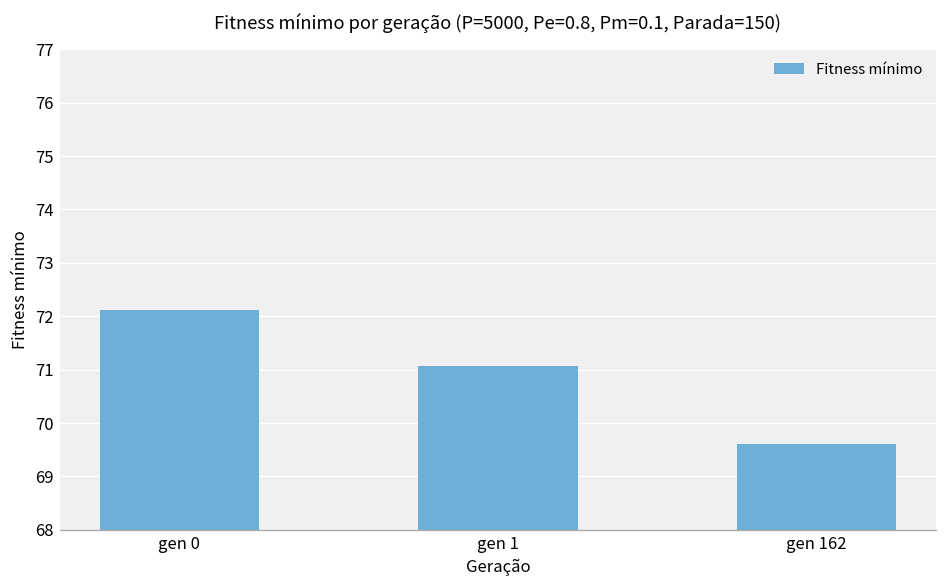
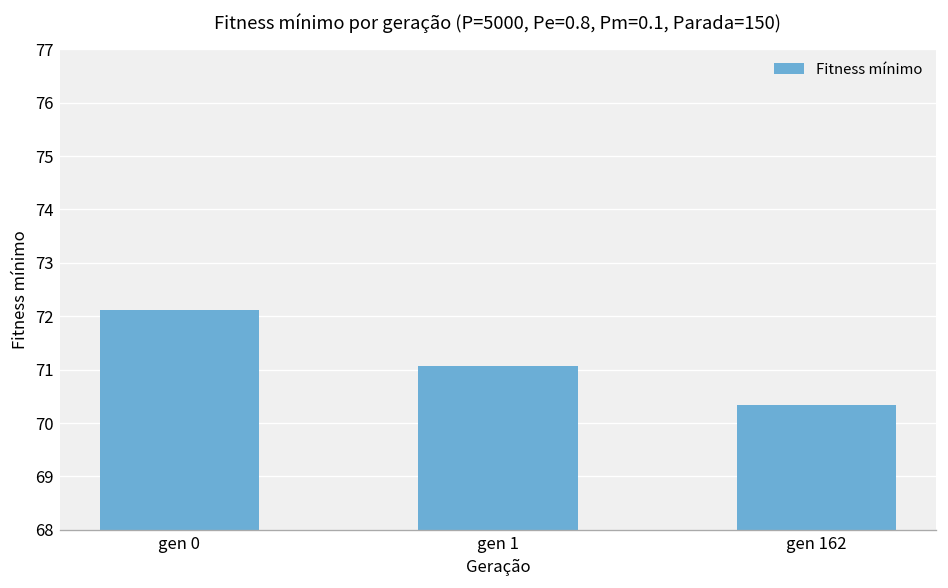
gen 162: 69.6 -> 70.3
